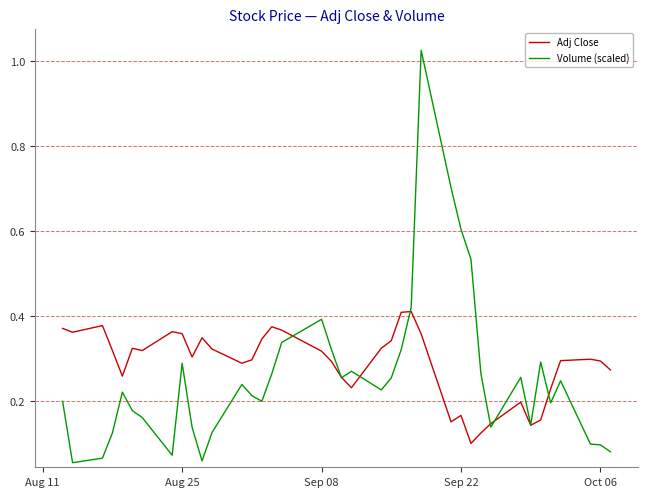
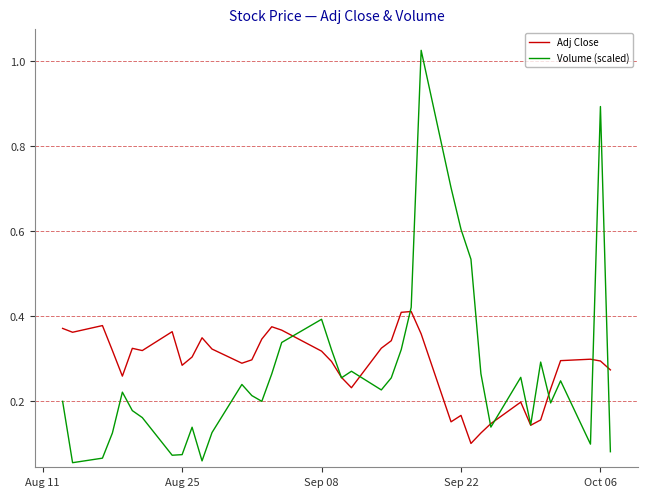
Adj Close, Aug 25: 0.36 -> 0.28
Volume (scaled), Aug 25: 0.29 -> 0.07
Volume (scaled), Oct 06: 0.10 -> 0.89
